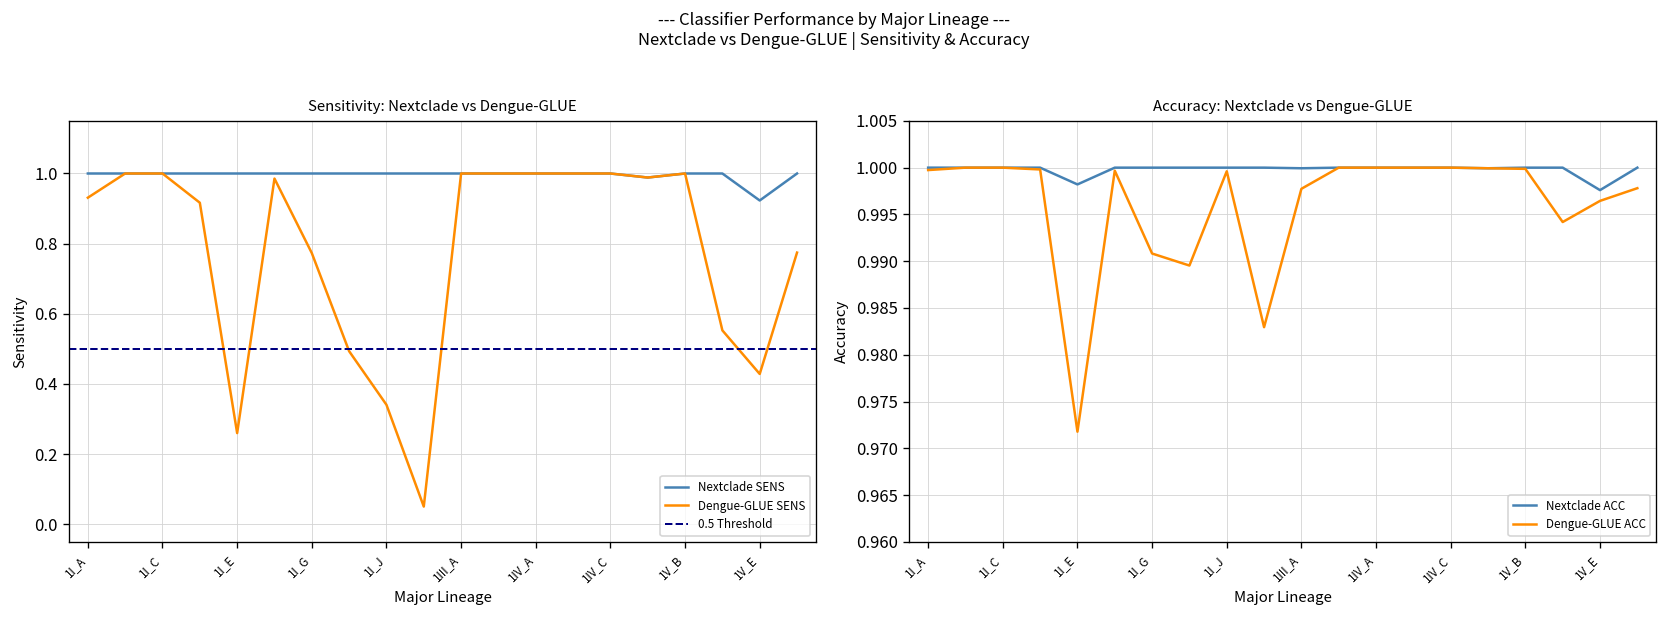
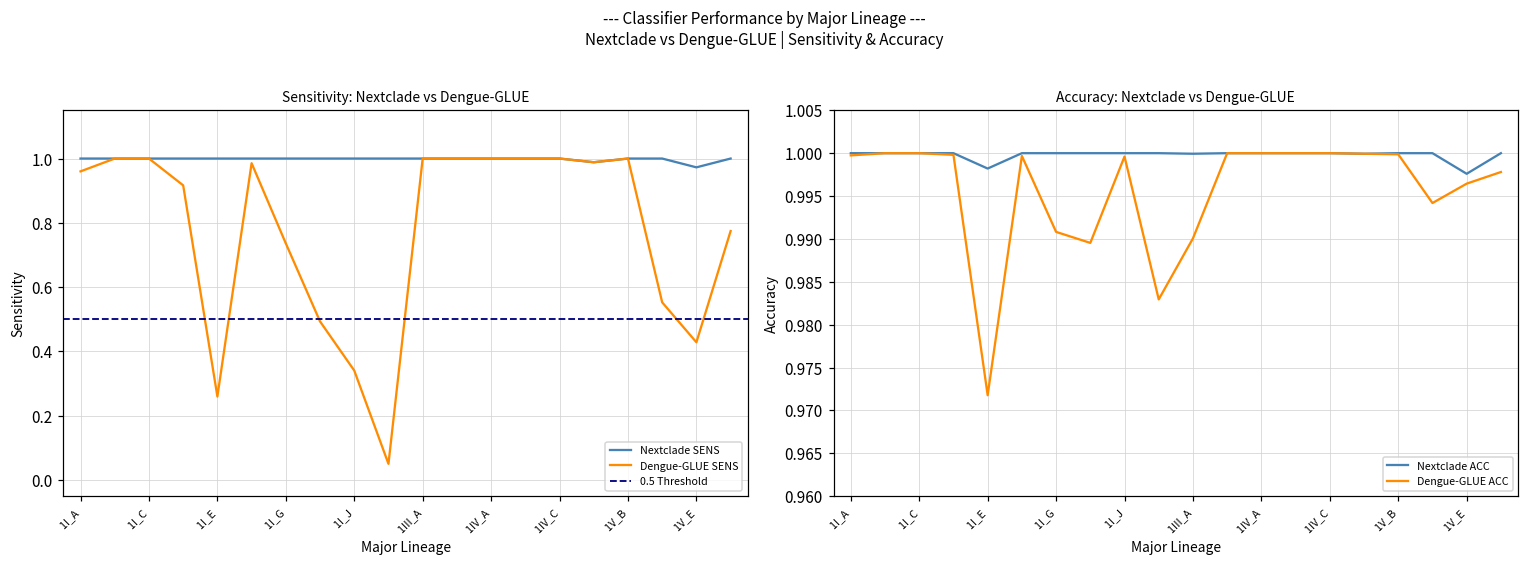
Sensitivity: Nextclade vs Dengue-GLUE, Dengue-GLUE SENS, 1I_A: 0.93 -> 0.96
Sensitivity: Nextclade vs Dengue-GLUE, Dengue-GLUE SENS, 1I_G: 0.77 -> 0.74
Sensitivity: Nextclade vs Dengue-GLUE, Nextclade SENS, 1V_E: 0.92 -> 0.97
Accuracy: Nextclade vs Dengue-GLUE, Dengue-GLUE ACC, 1III_A: 0.998 -> 0.990
